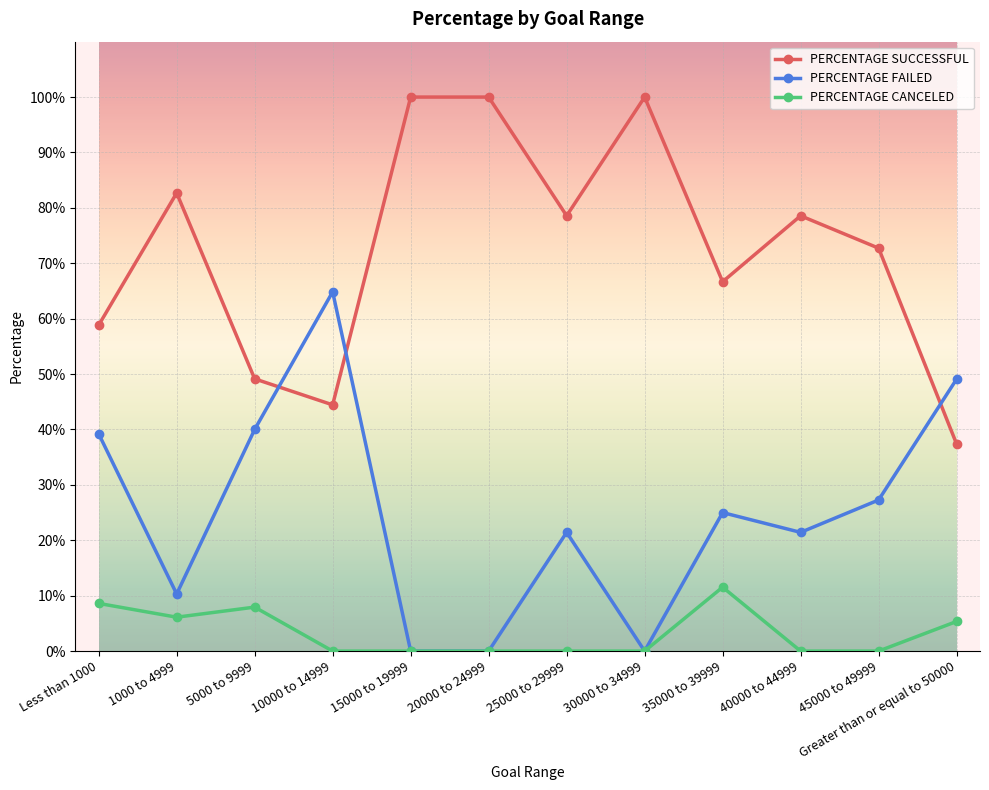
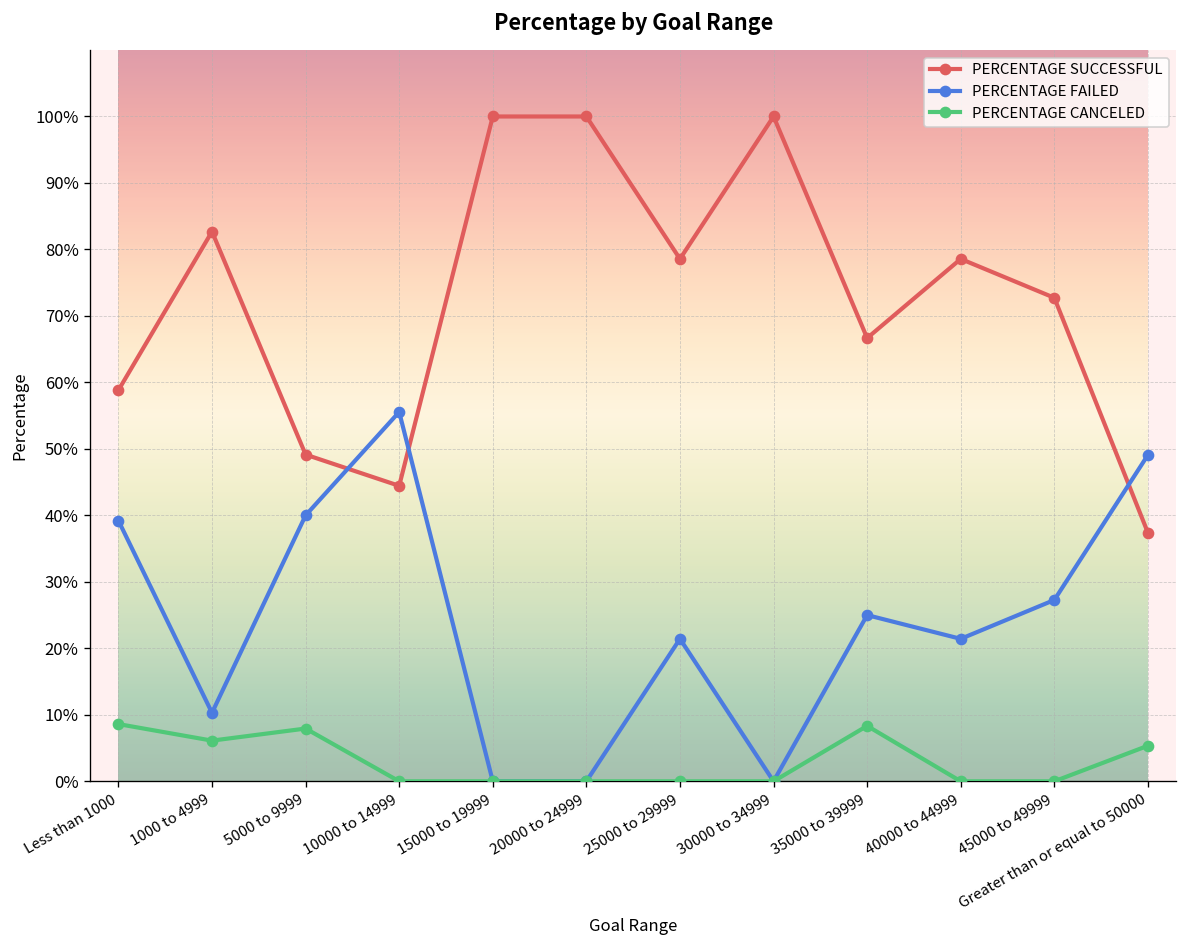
PERCENTAGE FAILED, 10000 to 14999: 65% -> 56%
PERCENTAGE CANCELED, 35000 to 39999: 12% -> 8%
